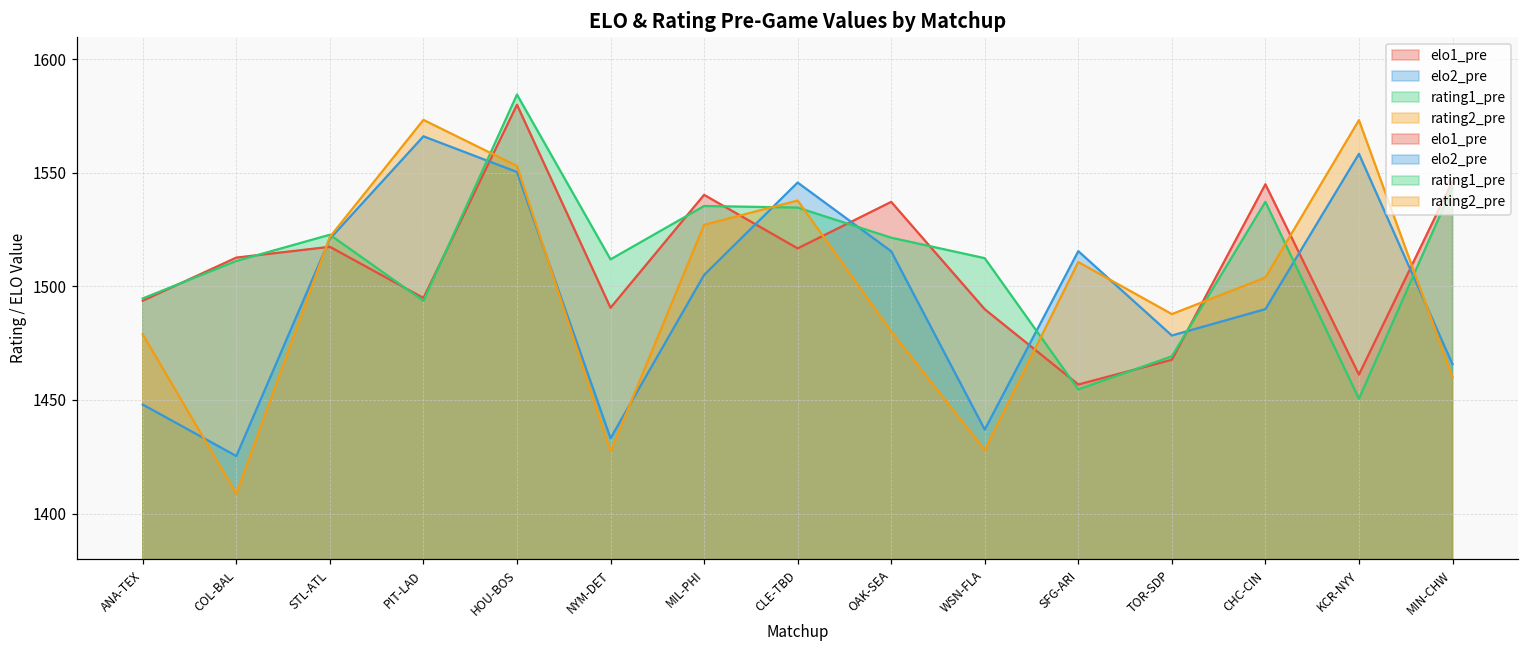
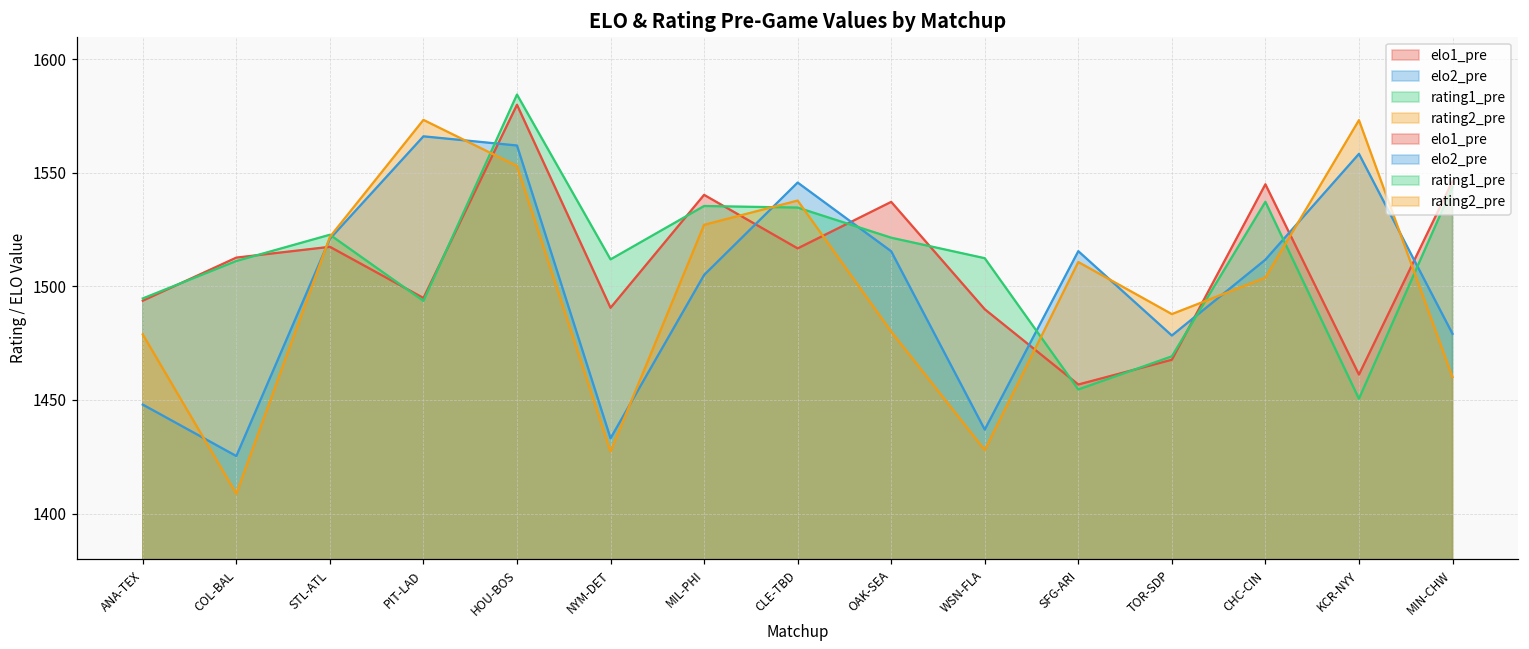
elo2_pre, HOU-BOS: 1550 -> 1562
elo2_pre, CHC-CIN: 1490 -> 1512
elo2_pre, MIN-CHW: 1466 -> 1479
